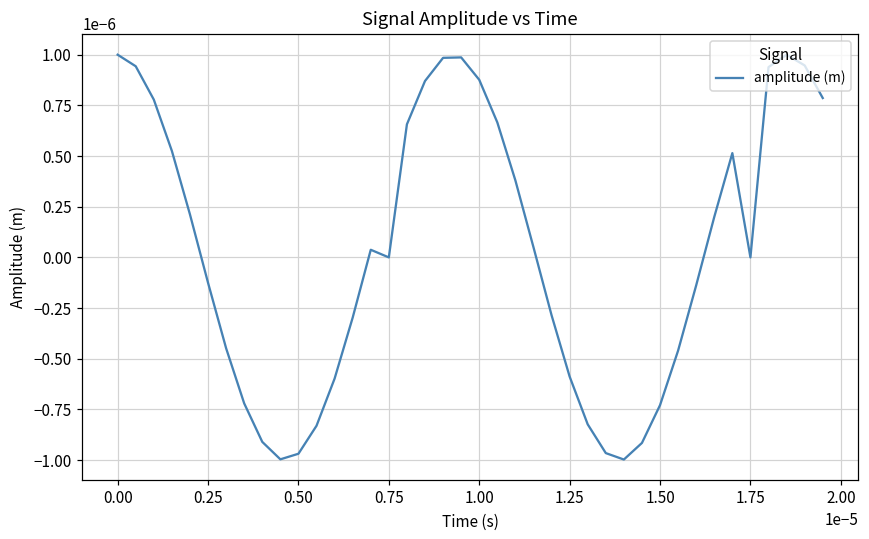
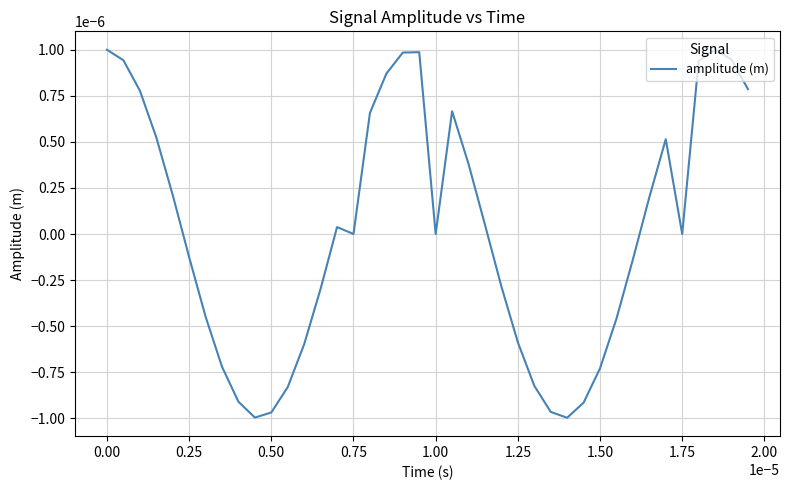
1.00: 0.000001 -> 0.000000
